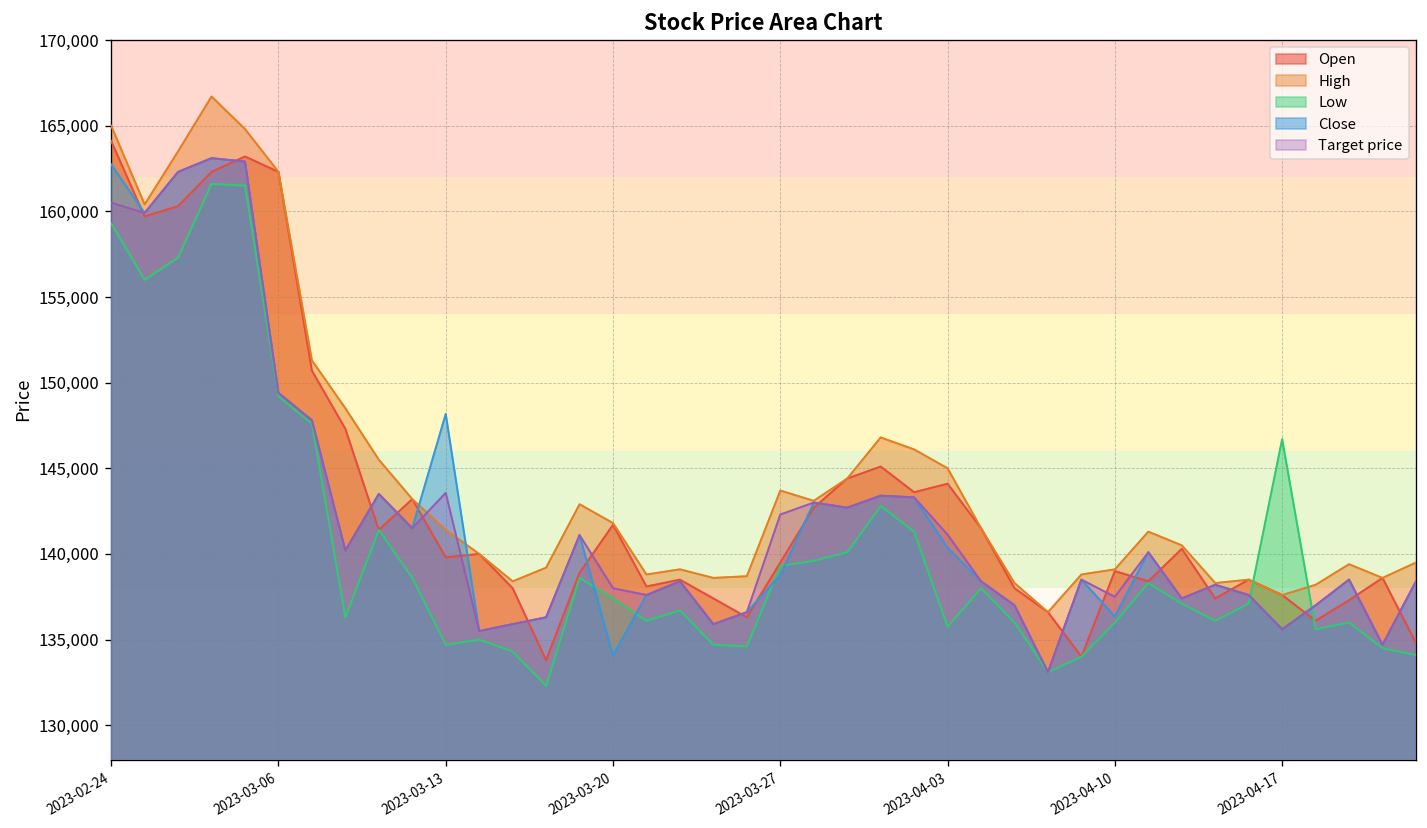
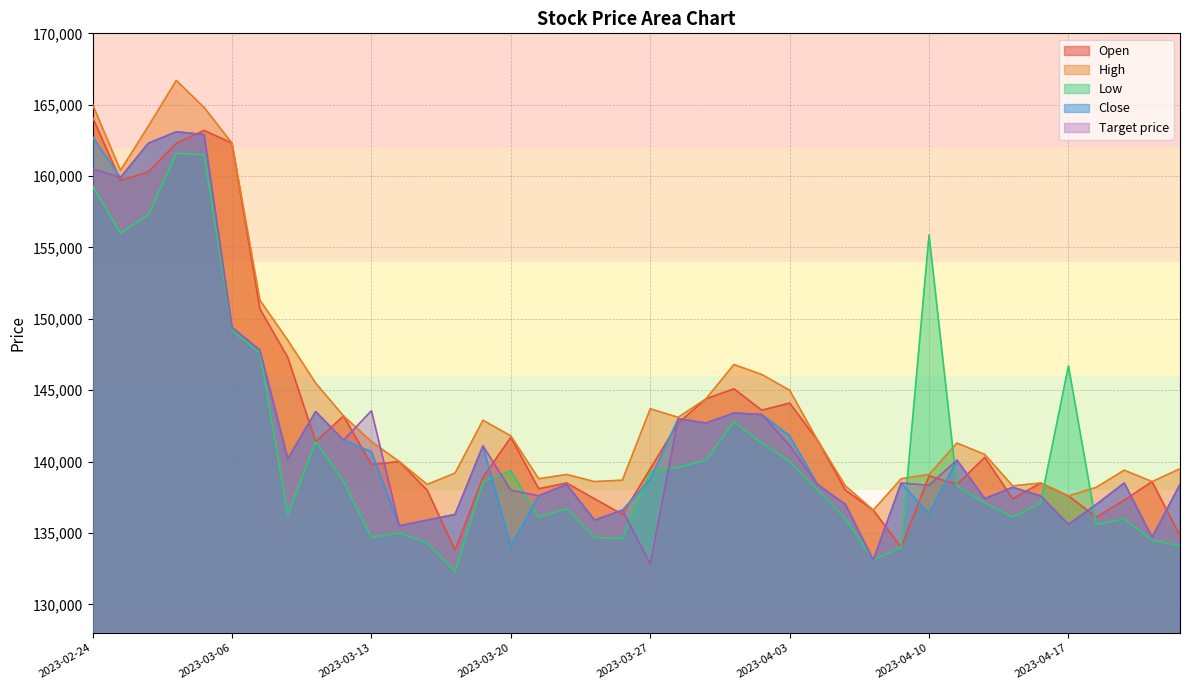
Close, 2023-03-13: 148,200 -> 140,700
Low, 2023-03-20: 137,400 -> 139,400
Target price, 2023-03-27: 142,300 -> 132,800
Low, 2023-04-03: 135,700 -> 140,000
Close, 2023-04-03: 140,400 -> 141,800
Low, 2023-04-10: 136,000 -> 155,900
Target price, 2023-04-10: 137,500 -> 138,300
